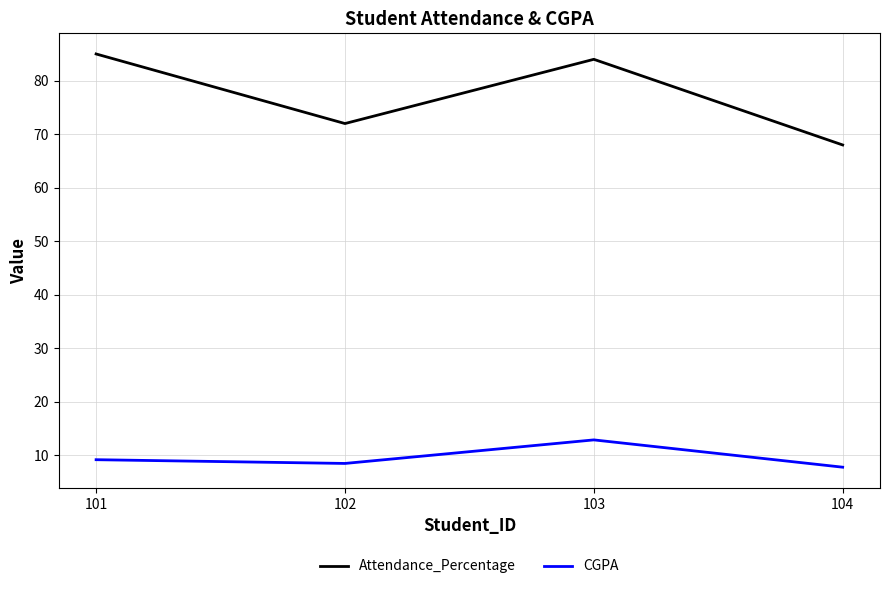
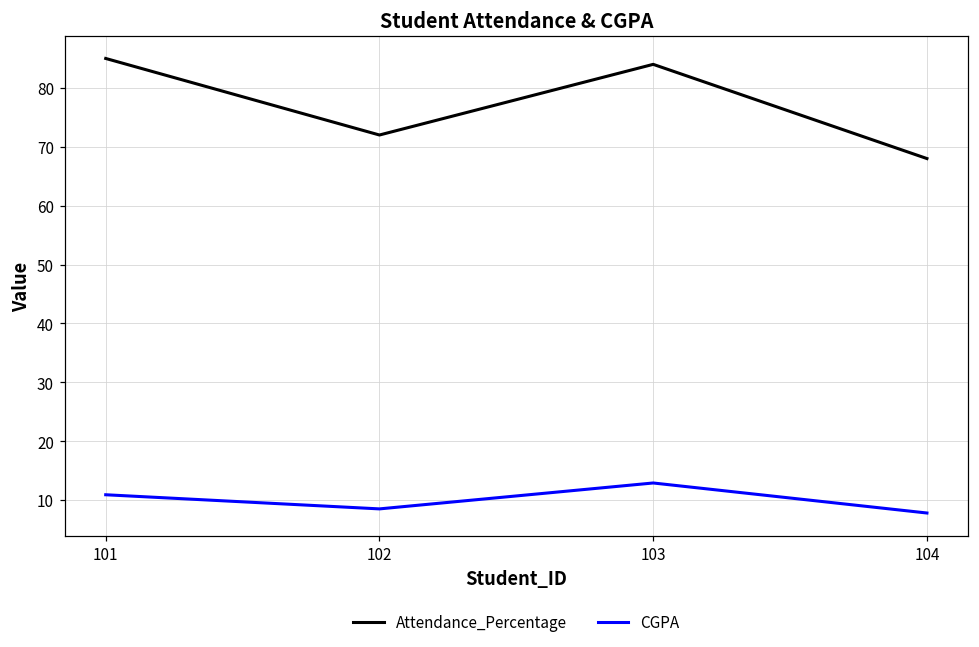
CGPA, 101: 9 -> 11
